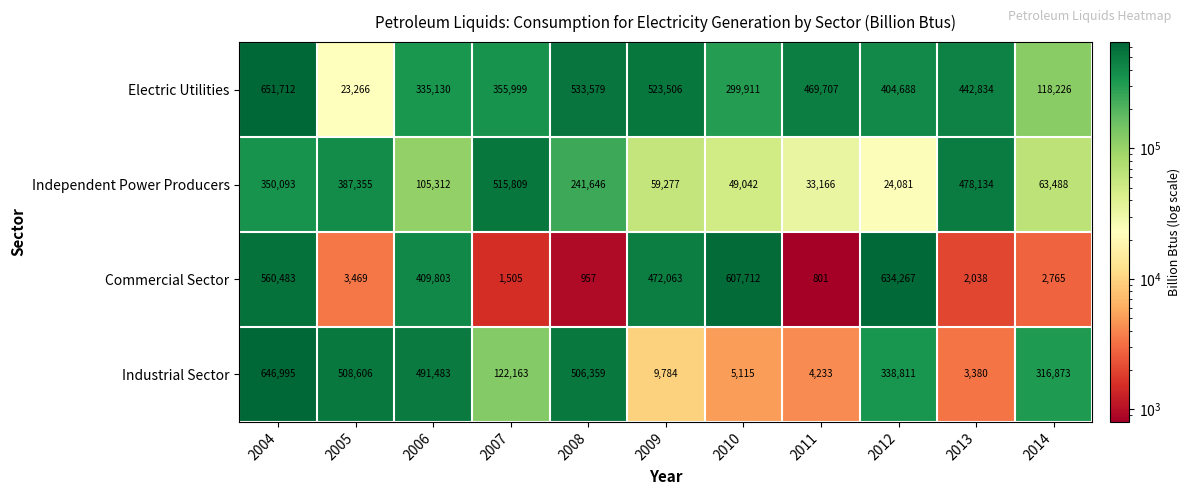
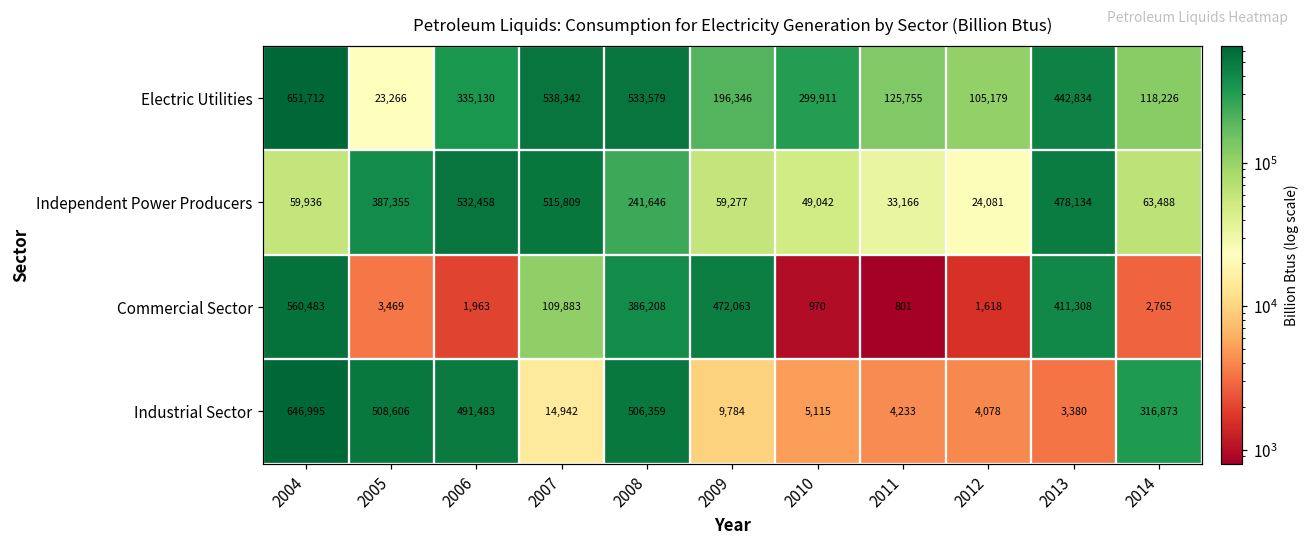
Electric Utilities, 2007: 355,999 -> 538,342
Electric Utilities, 2009: 523,506 -> 196,346
Electric Utilities, 2011: 469,707 -> 125,755
Electric Utilities, 2012: 404,688 -> 105,179
Independent Power Producers, 2004: 350,093 -> 59,936
Independent Power Producers, 2006: 105,312 -> 532,458
Commercial Sector, 2006: 409,803 -> 1,963
Commercial Sector, 2007: 1,505 -> 109,883
Commercial Sector, 2008: 957 -> 386,208
Commercial Sector, 2010: 607,712 -> 970
Commercial Sector, 2012: 634,267 -> 1,618
Commercial Sector, 2013: 2,038 -> 411,308
Industrial Sector, 2007: 122,163 -> 14,942
Industrial Sector, 2012: 338,811 -> 4,078
